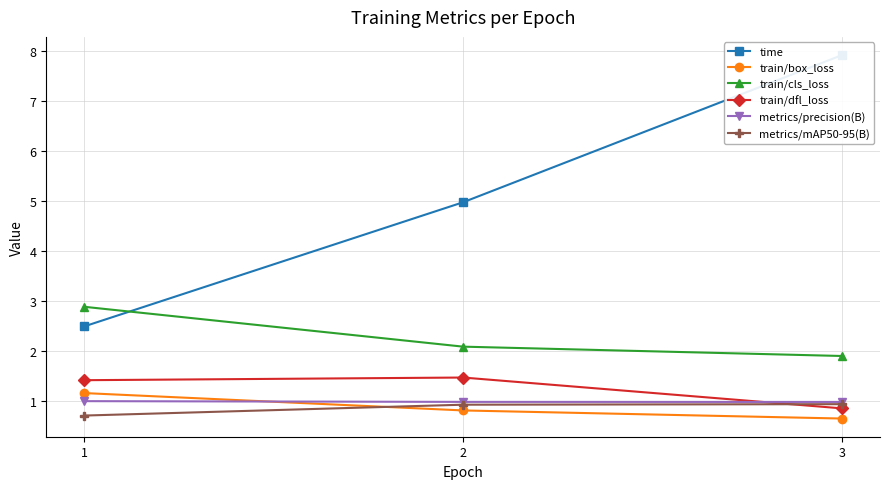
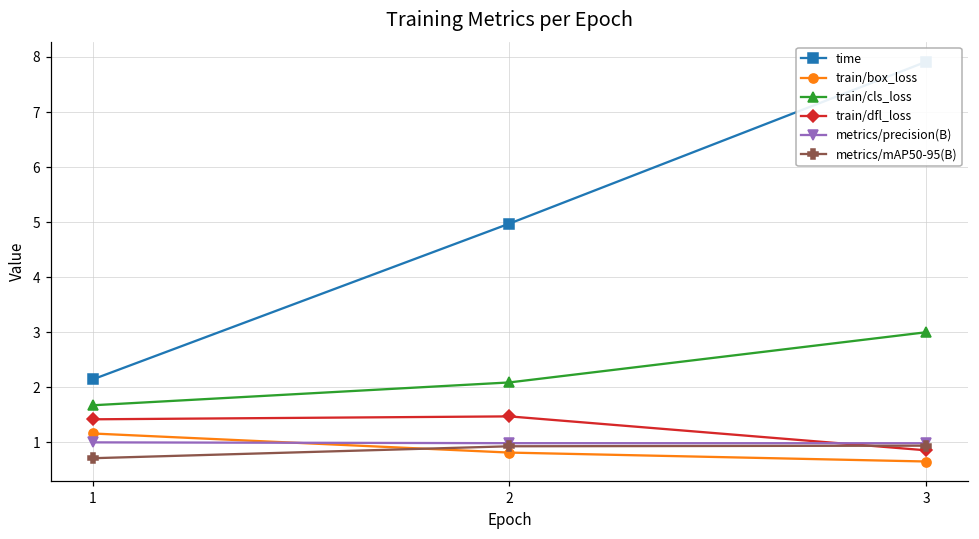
time, 1: 2.5 -> 2.1
train/cls_loss, 1: 2.9 -> 1.7
train/cls_loss, 3: 1.9 -> 3.0
